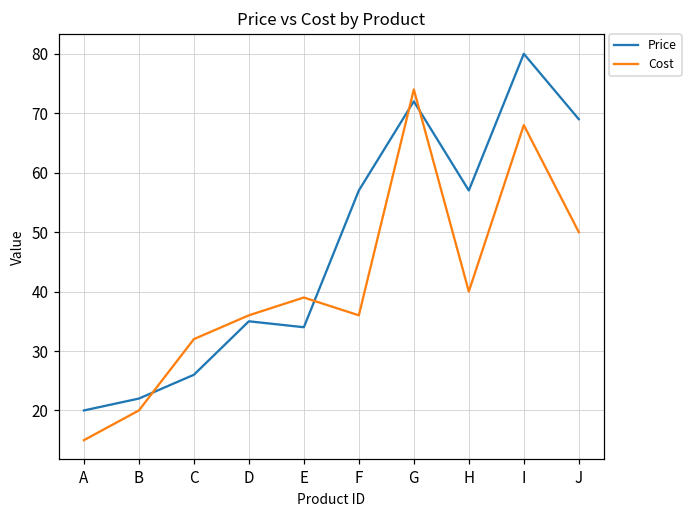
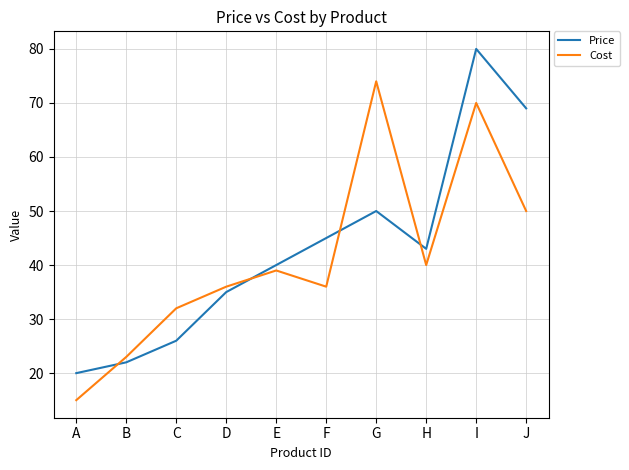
Cost, B: 20 -> 23
Price, E: 34 -> 40
Price, F: 57 -> 45
Price, G: 72 -> 50
Price, H: 57 -> 43
Cost, I: 68 -> 70
